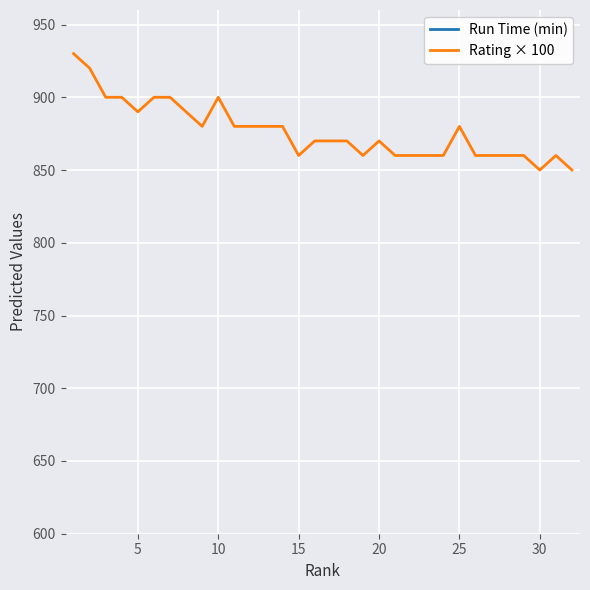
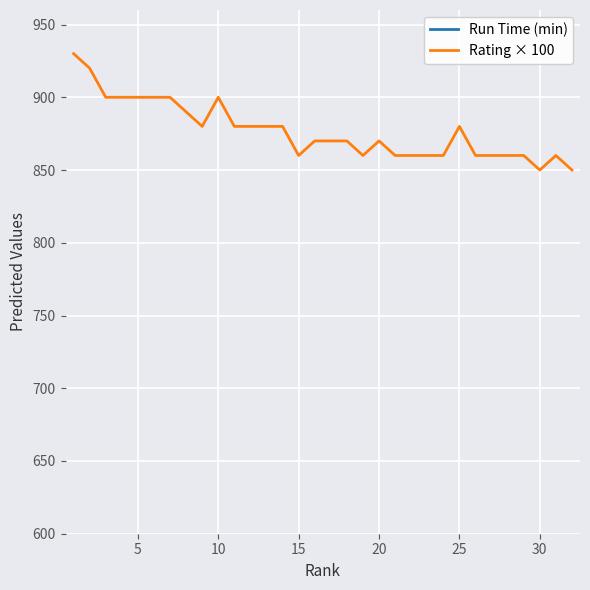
Rating × 100, 5: 890 -> 900
